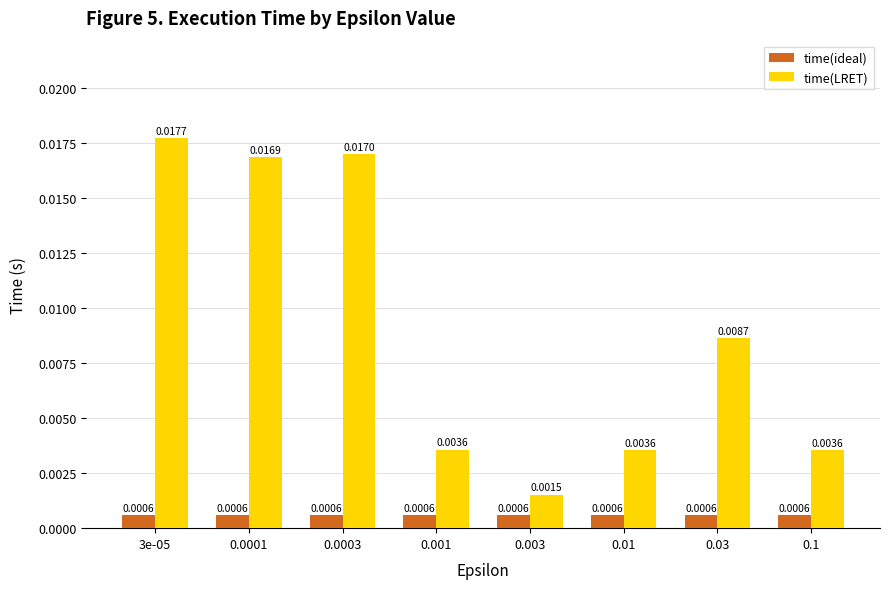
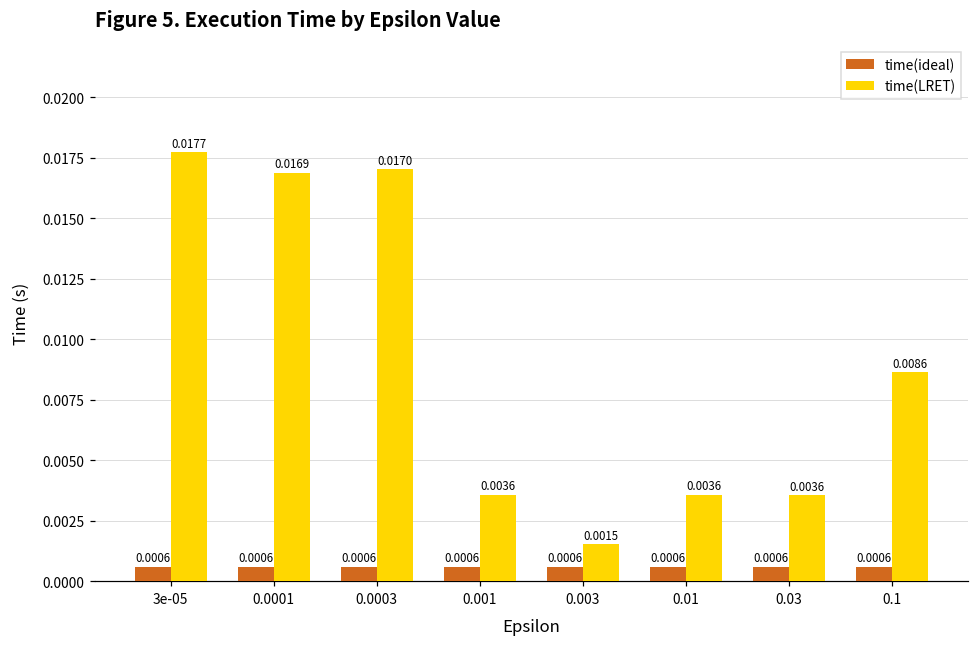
time(LRET), 0.03: 0.0087 -> 0.0036
time(LRET), 0.1: 0.0036 -> 0.0086
